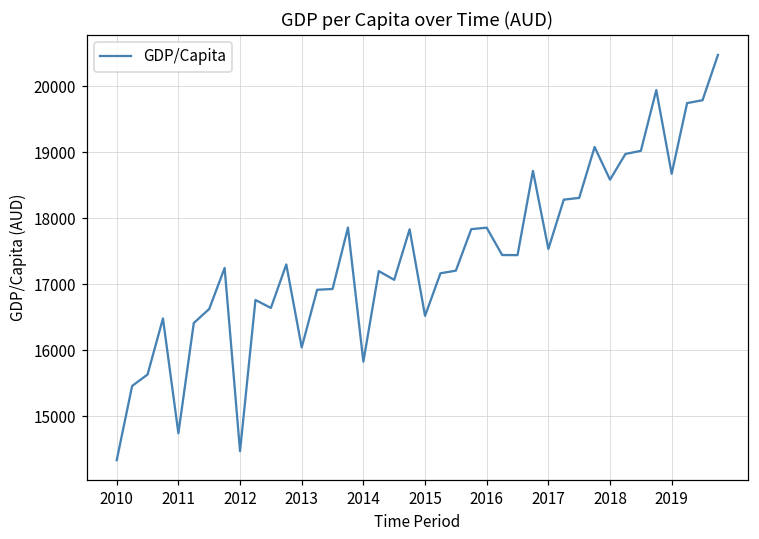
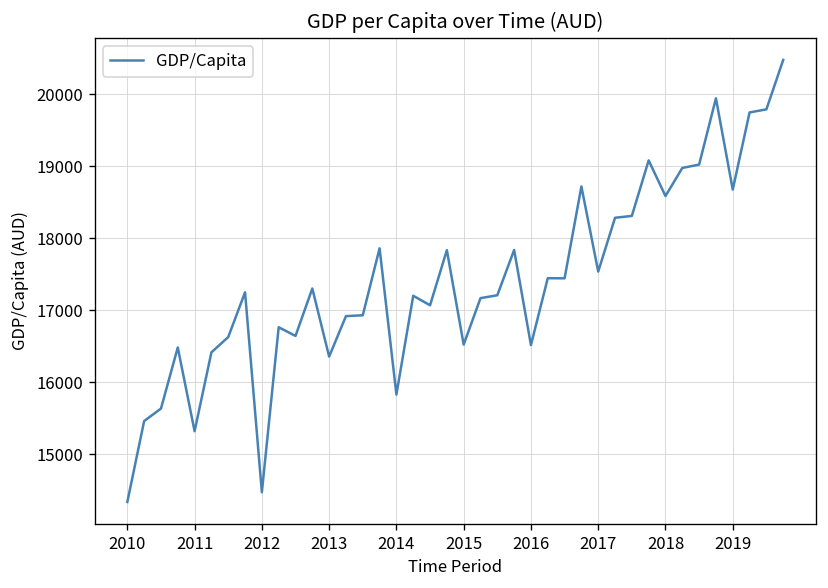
2011: 14700 -> 15300
2013: 16000 -> 16400
2016: 17900 -> 16500
